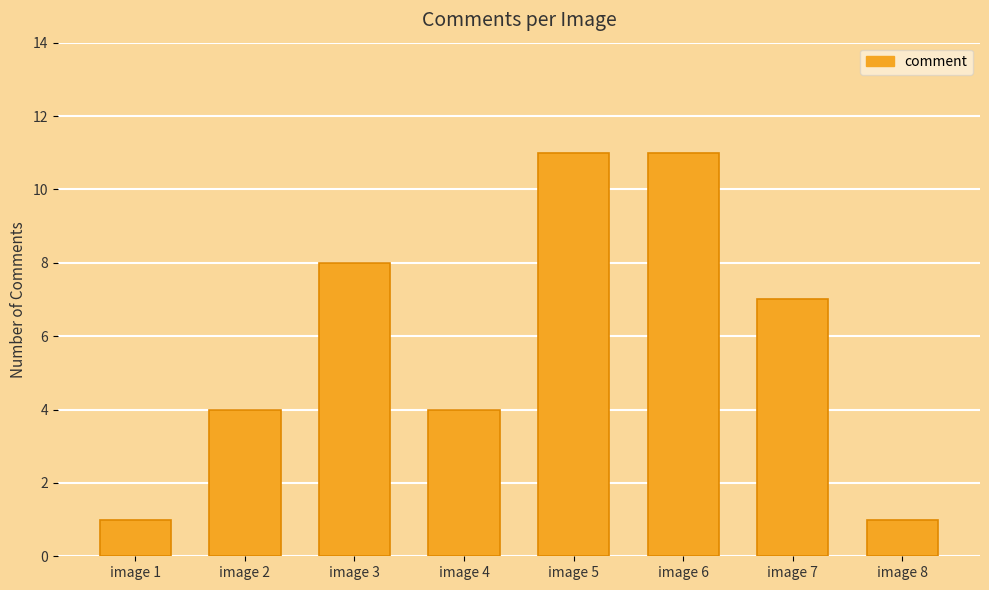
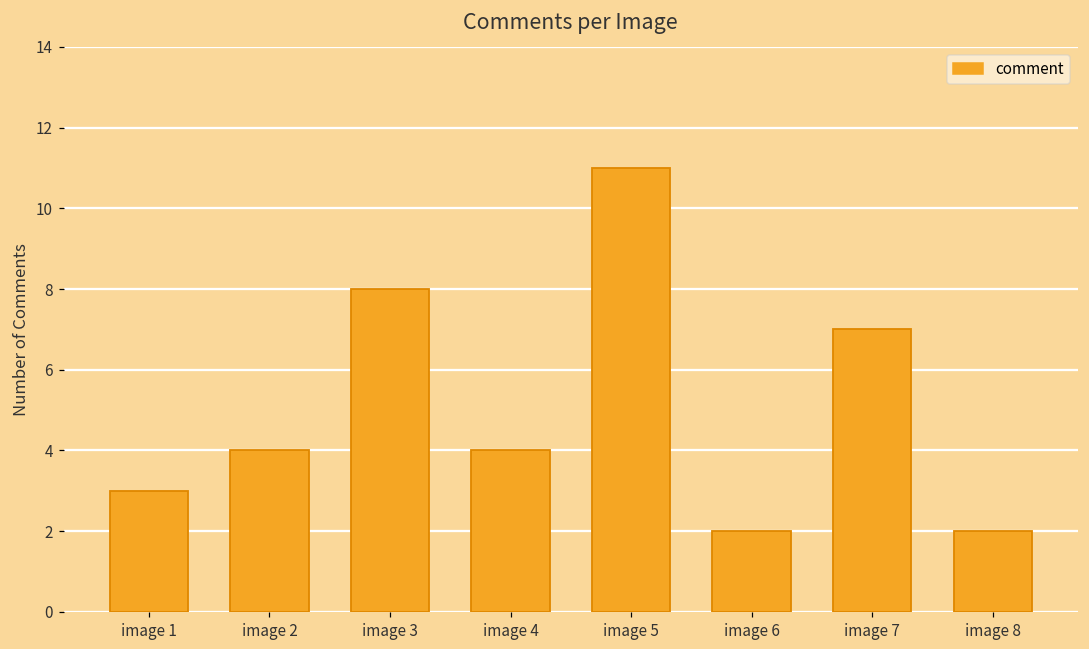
image 1: 1 -> 3
image 6: 11 -> 2
image 8: 1 -> 2
